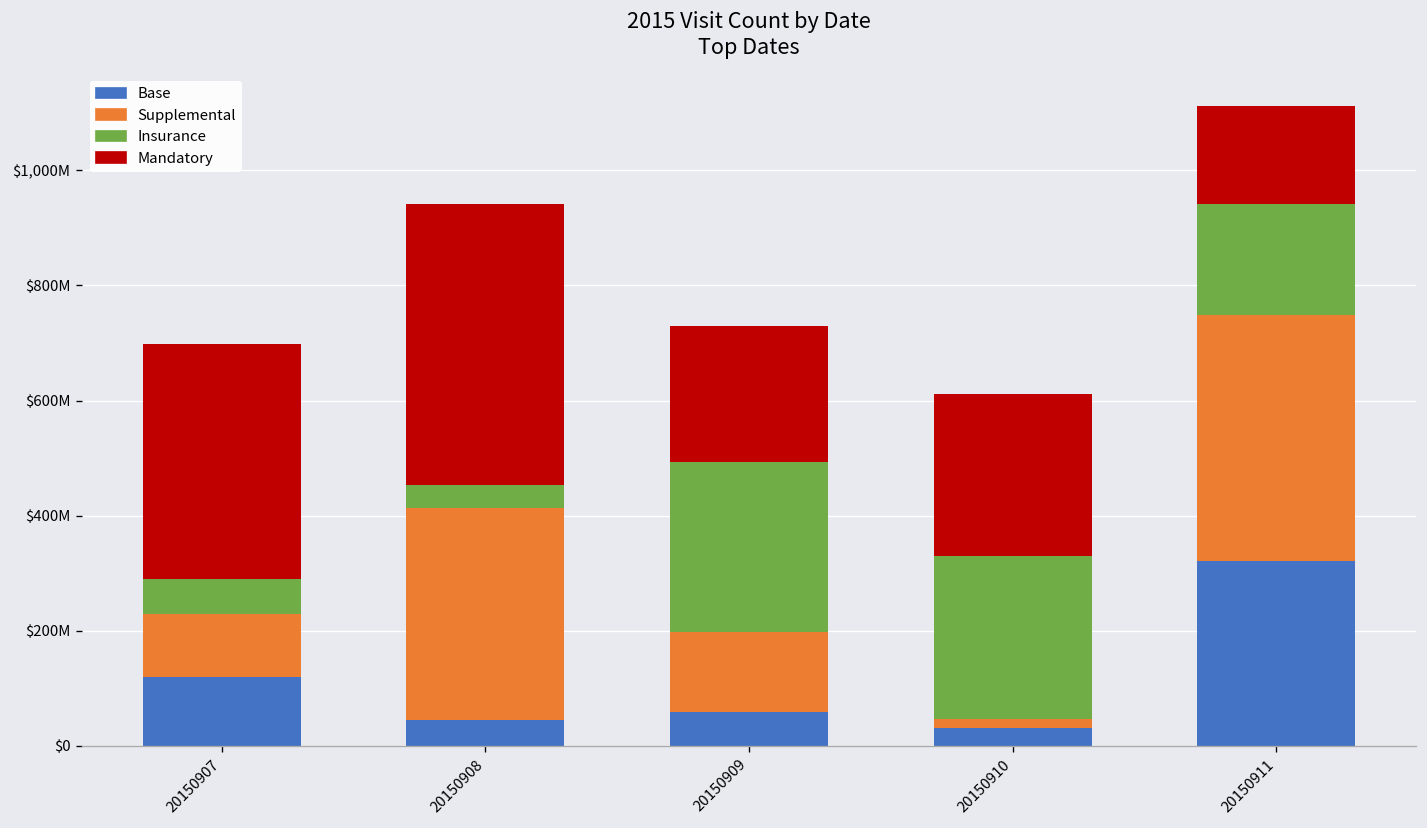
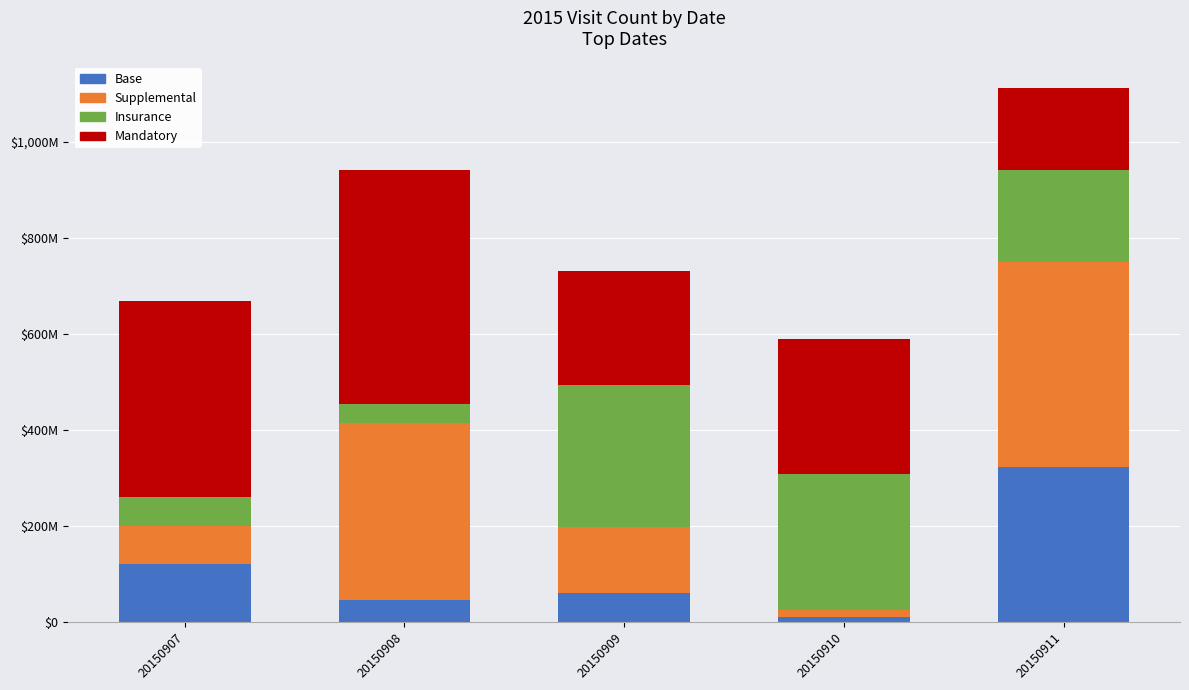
Supplemental, 20150907: $110,000,000 -> $80,000,000
Base, 20150910: $30,000,000 -> $10,000,000
